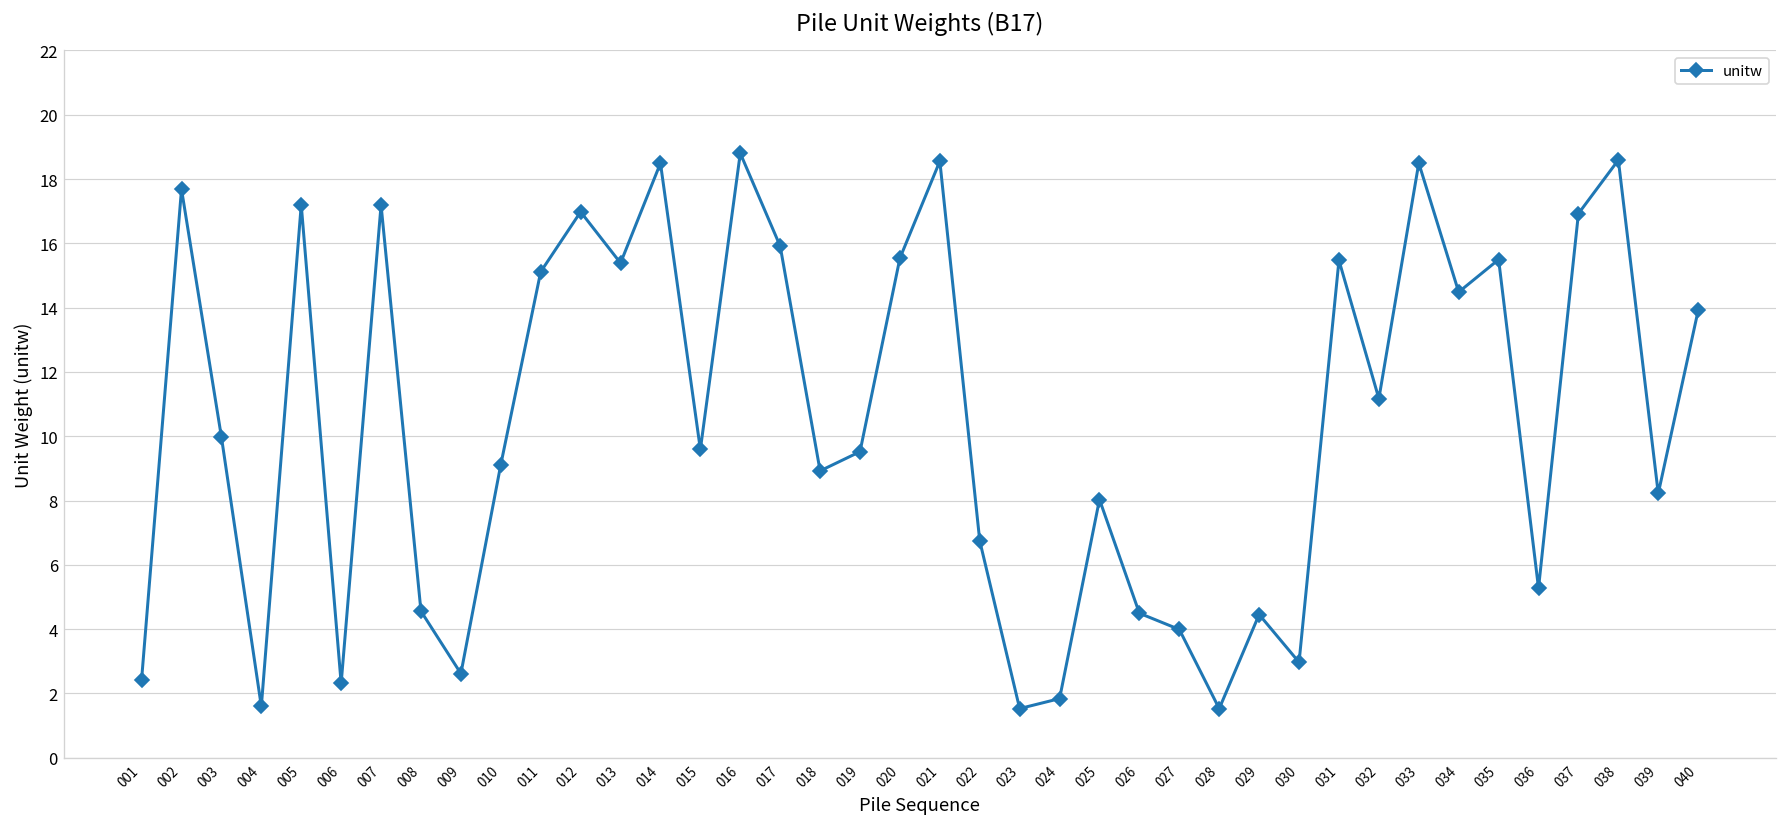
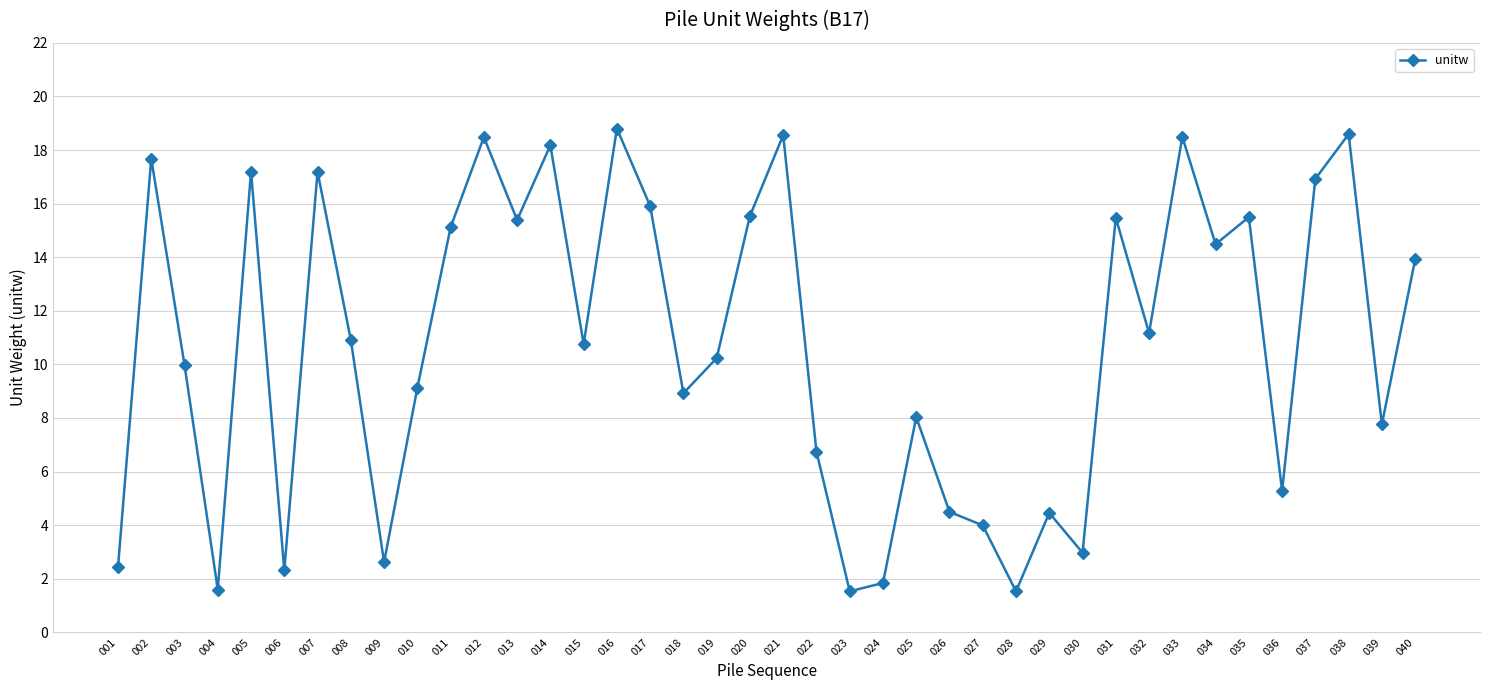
008: 4.6 -> 10.9
012: 17.0 -> 18.5
014: 18.5 -> 18.2
015: 9.6 -> 10.8
019: 9.5 -> 10.2
039: 8.2 -> 7.8
